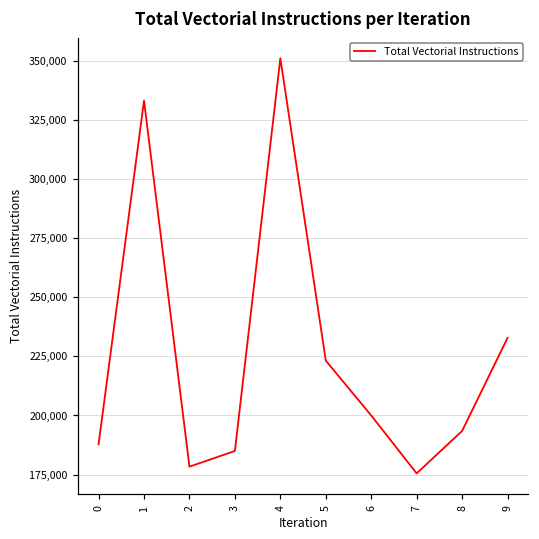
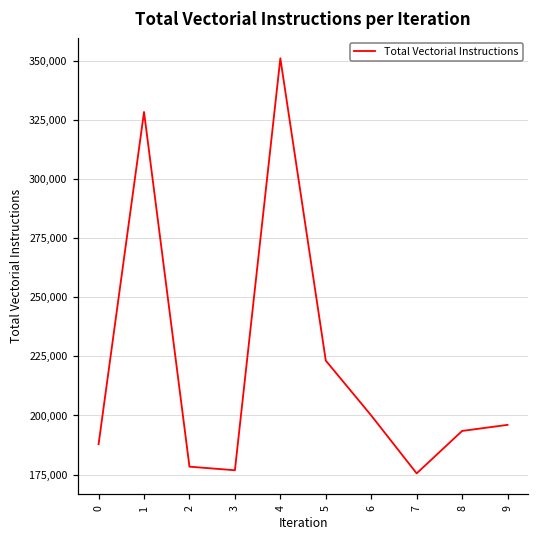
1: 333,000 -> 328,000
3: 185,000 -> 177,000
9: 233,000 -> 196,000
